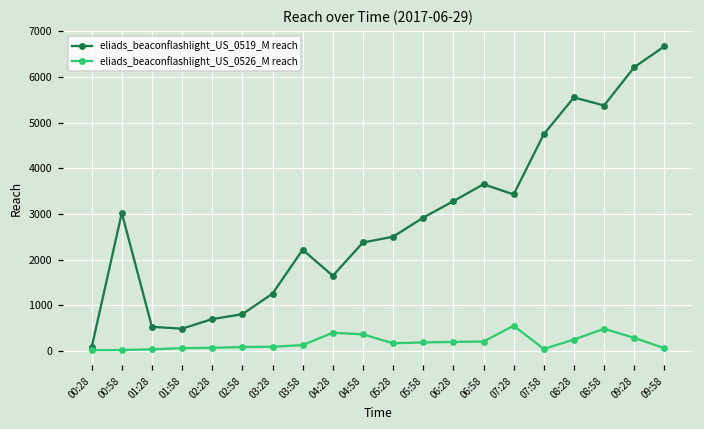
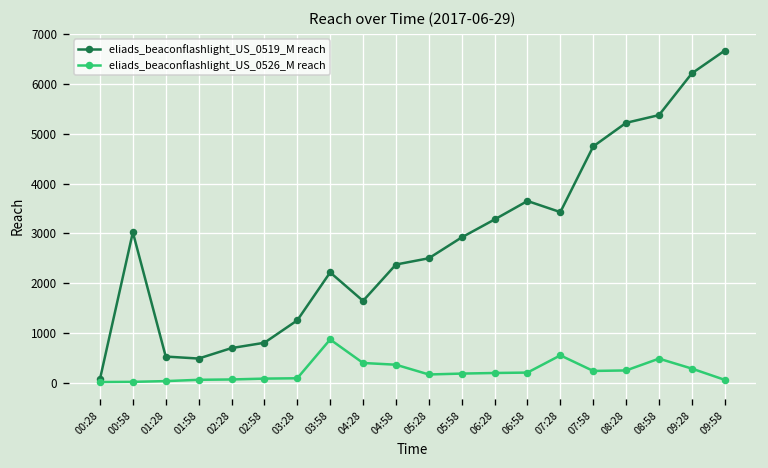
eliads_beaconflashlight_US_0526_M reach, 03:58: 100 -> 900
eliads_beaconflashlight_US_0526_M reach, 07:58: 0 -> 200
eliads_beaconflashlight_US_0519_M reach, 08:28: 5600 -> 5200
